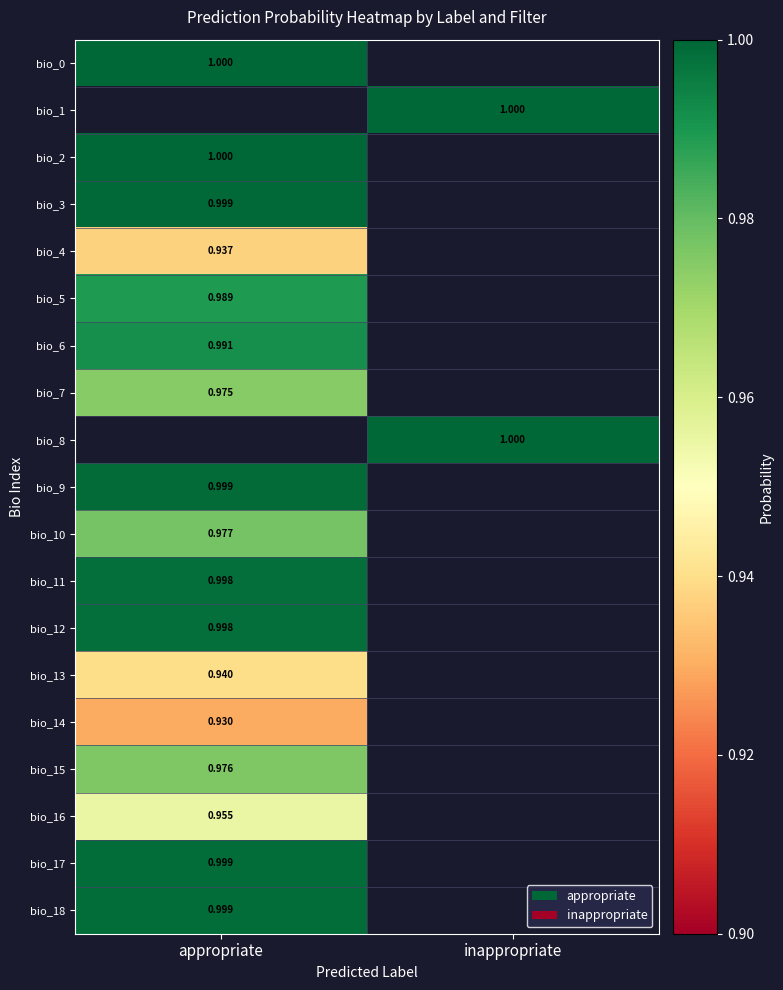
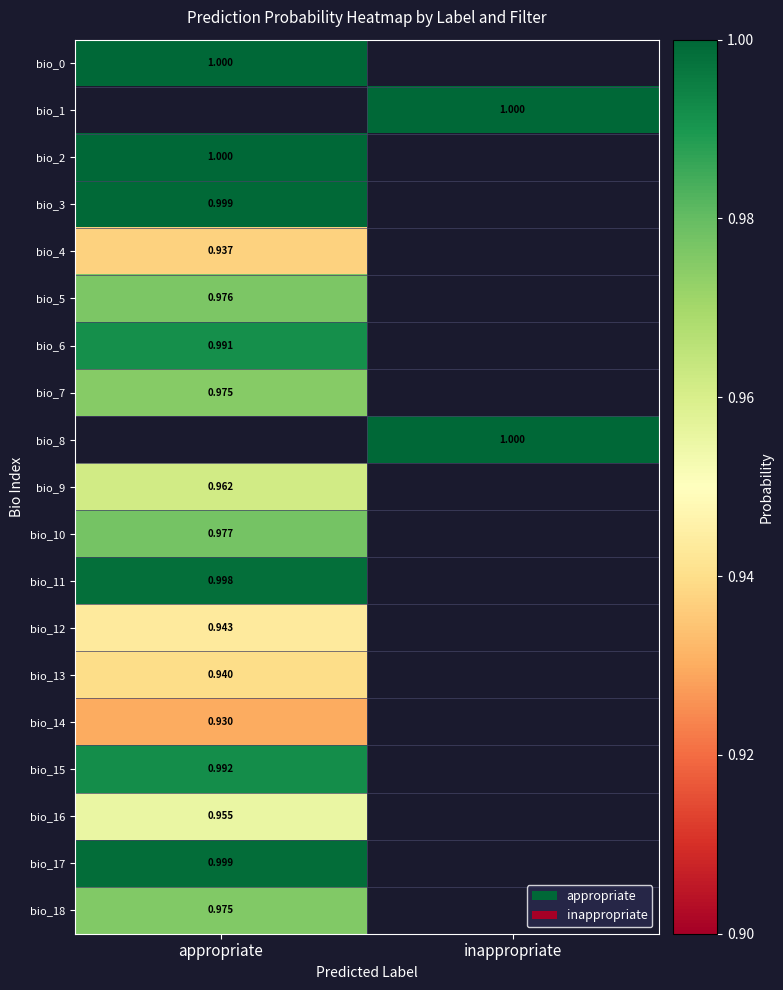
bio_5, appropriate: 0.989 -> 0.976
bio_9, appropriate: 0.999 -> 0.962
bio_12, appropriate: 0.998 -> 0.943
bio_15, appropriate: 0.976 -> 0.992
bio_18, appropriate: 0.999 -> 0.975
